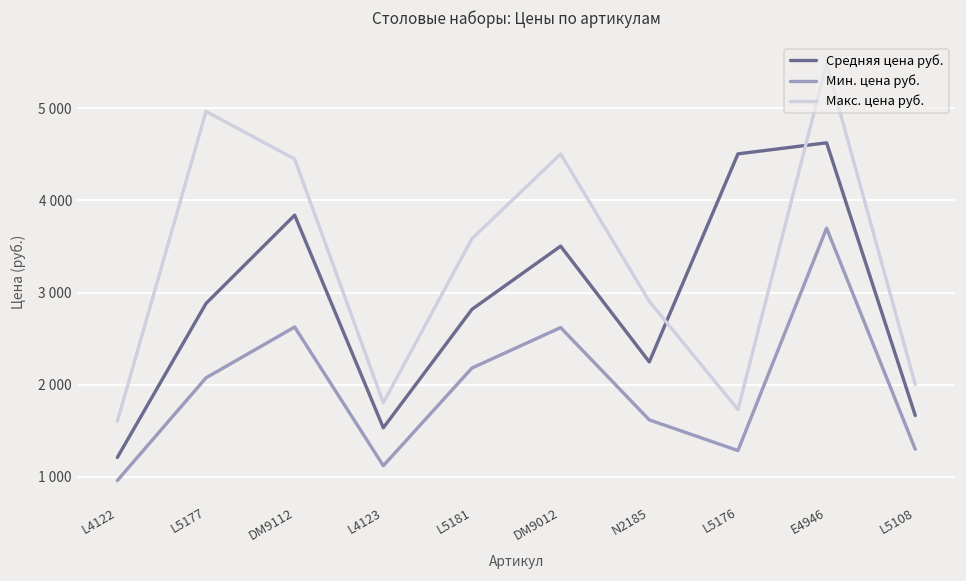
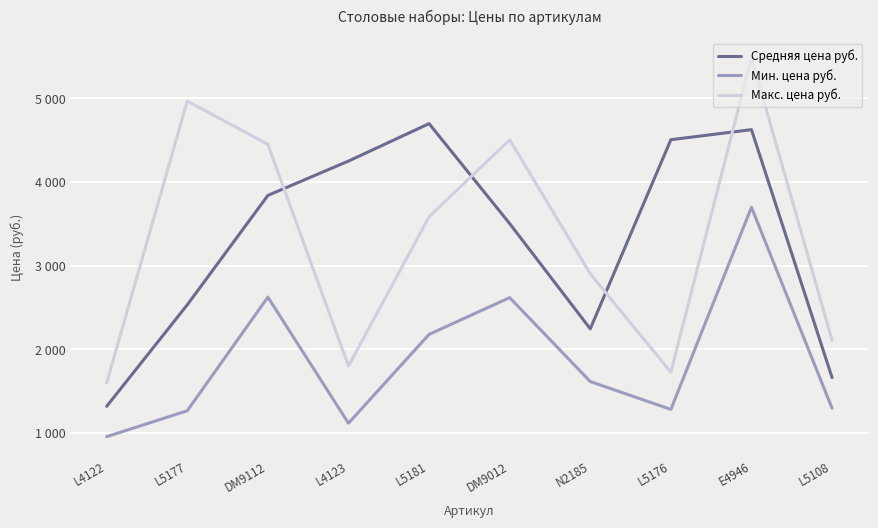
Средняя цена руб., L4122: 1200 -> 1300
Средняя цена руб., L5177: 2900 -> 2500
Мин. цена руб., L5177: 2100 -> 1300
Средняя цена руб., L4123: 1500 -> 4300
Средняя цена руб., L5181: 2800 -> 4700
Макс. цена руб., L5108: 2000 -> 2100
